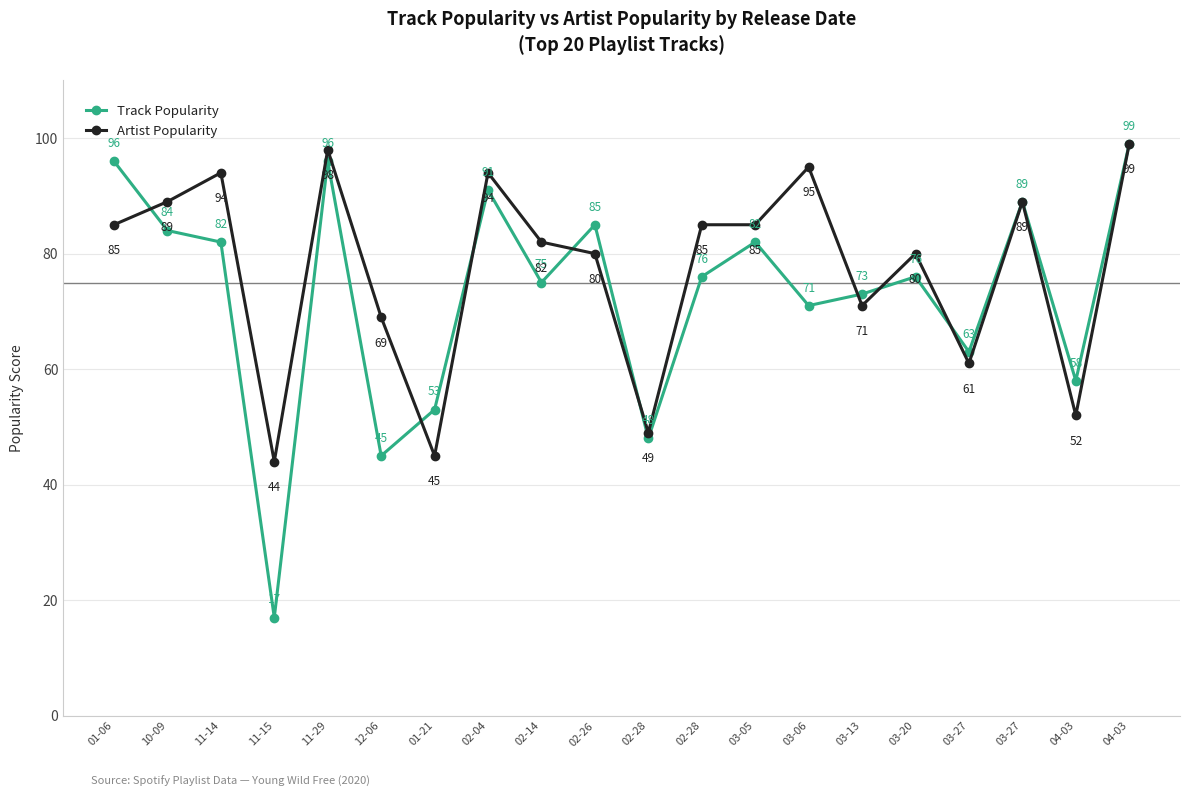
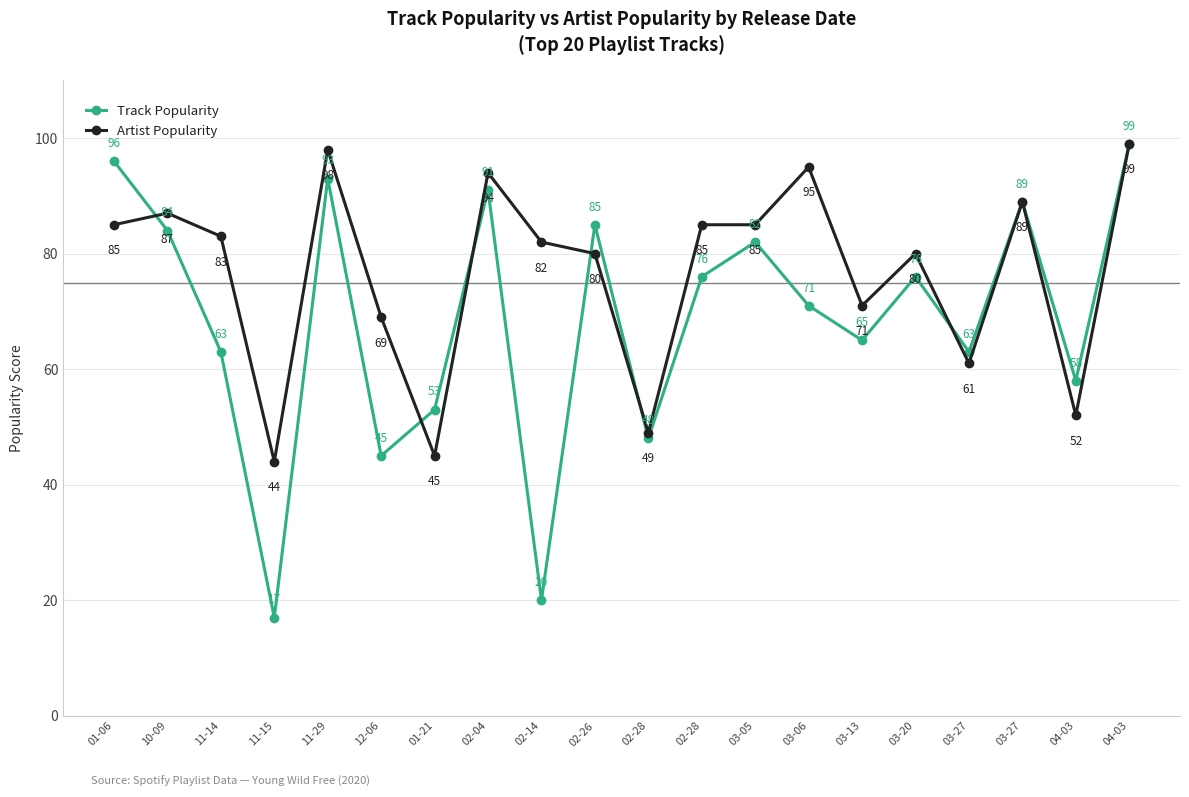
Artist Popularity, 10-09: 89 -> 87
Track Popularity, 11-14: 82 -> 63
Artist Popularity, 11-14: 94 -> 83
Track Popularity, 11-29: 96 -> 93
Track Popularity, 02-14: 75 -> 20
Track Popularity, 03-13: 73 -> 65
